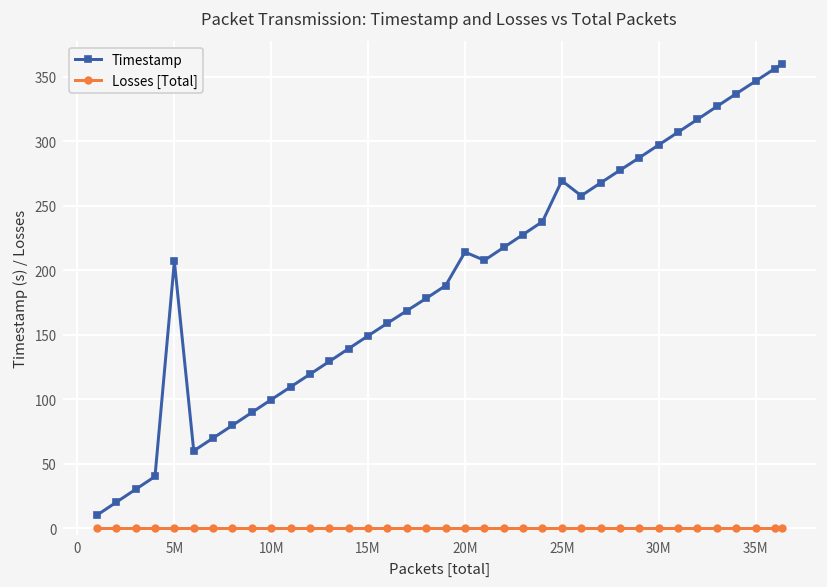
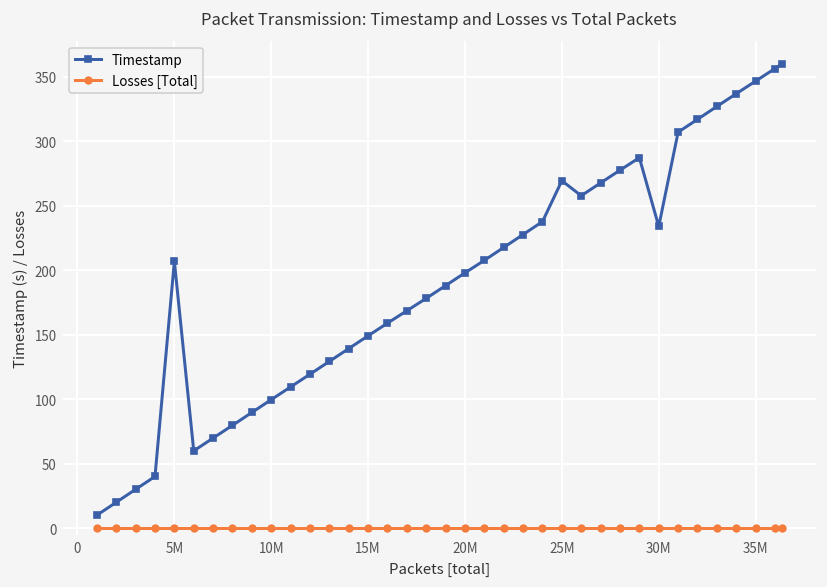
Timestamp, 20M: 214 -> 198
Timestamp, 30M: 297 -> 234
